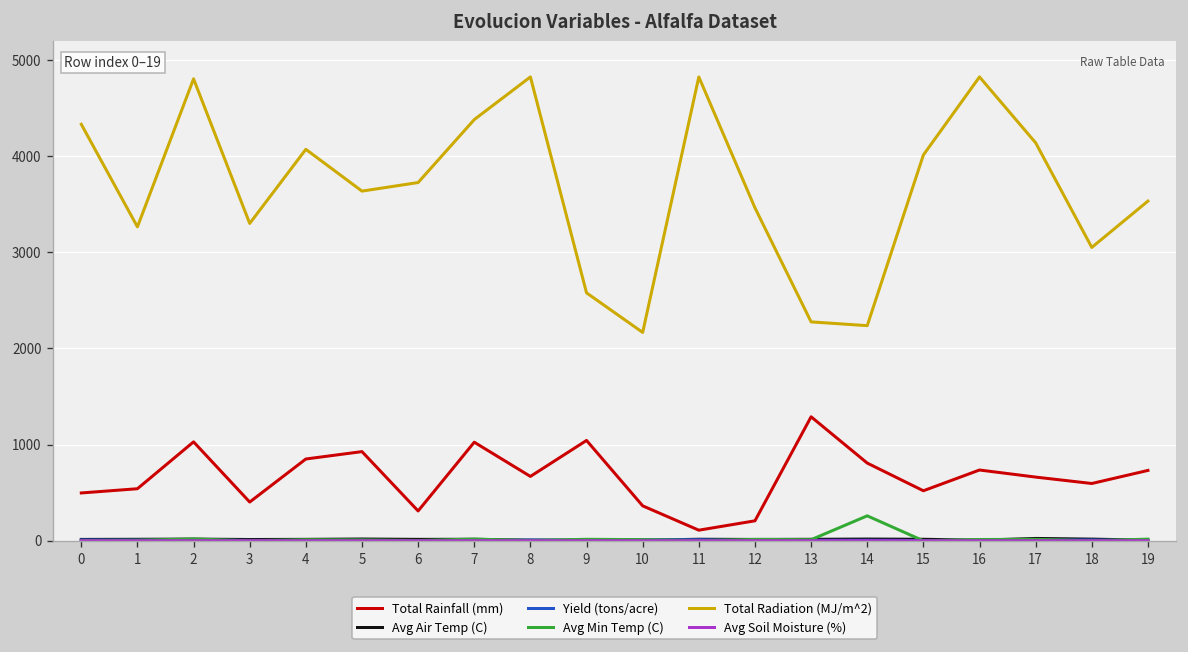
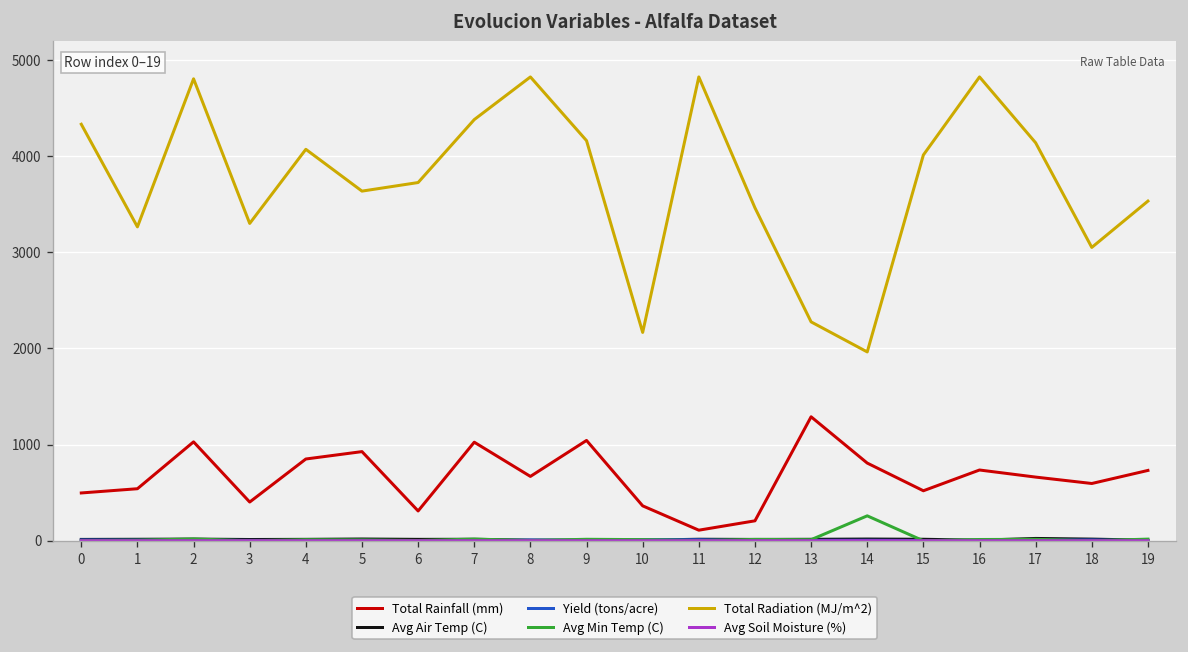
Total Radiation (MJ/m^2), 9: 2600 -> 4200
Total Radiation (MJ/m^2), 14: 2200 -> 2000
